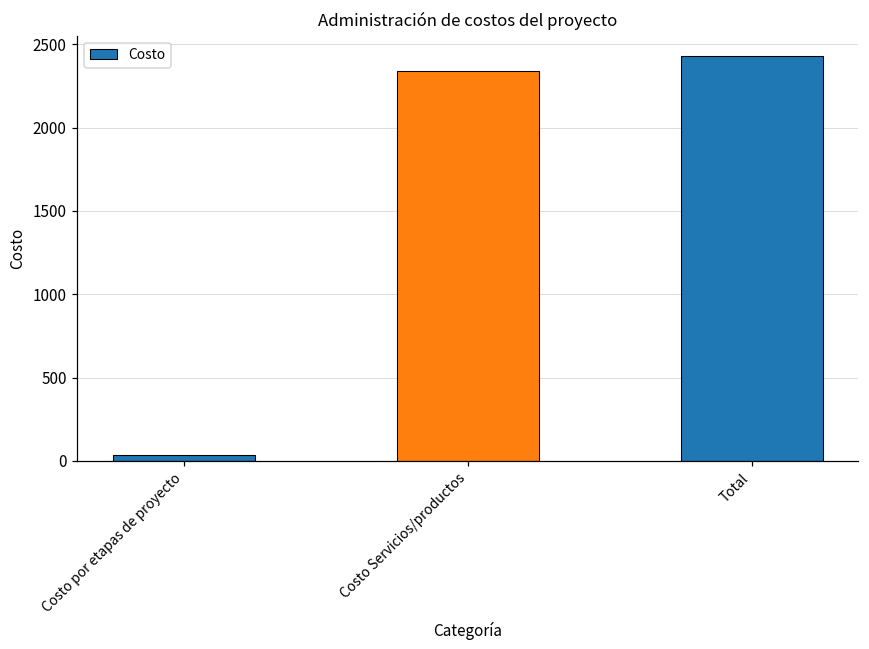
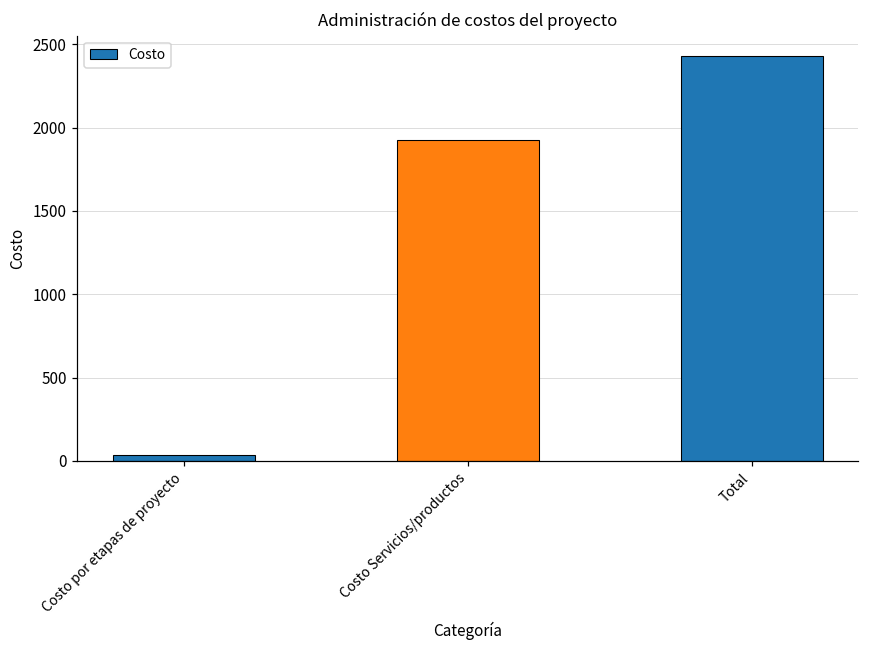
Costo Servicios/productos: 2340 -> 1920
